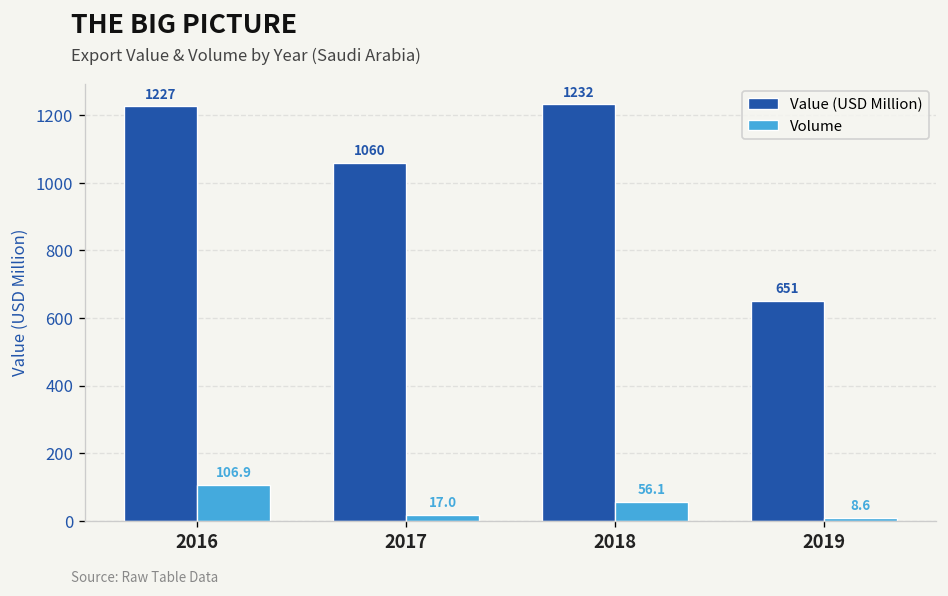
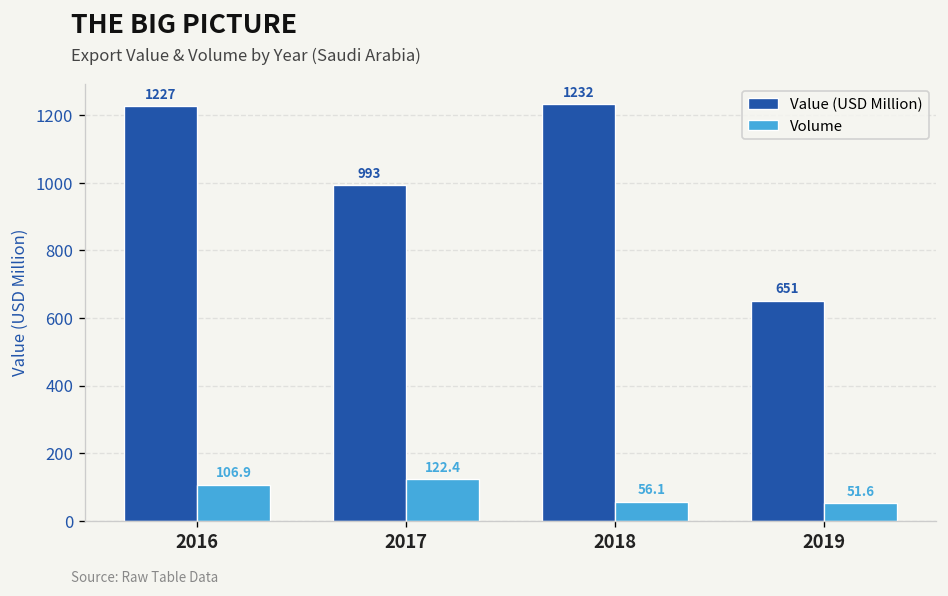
Value (USD Million), 2017: 1060 -> 993
Volume, 2017: 17.0 -> 122.4
Volume, 2019: 8.6 -> 51.6
